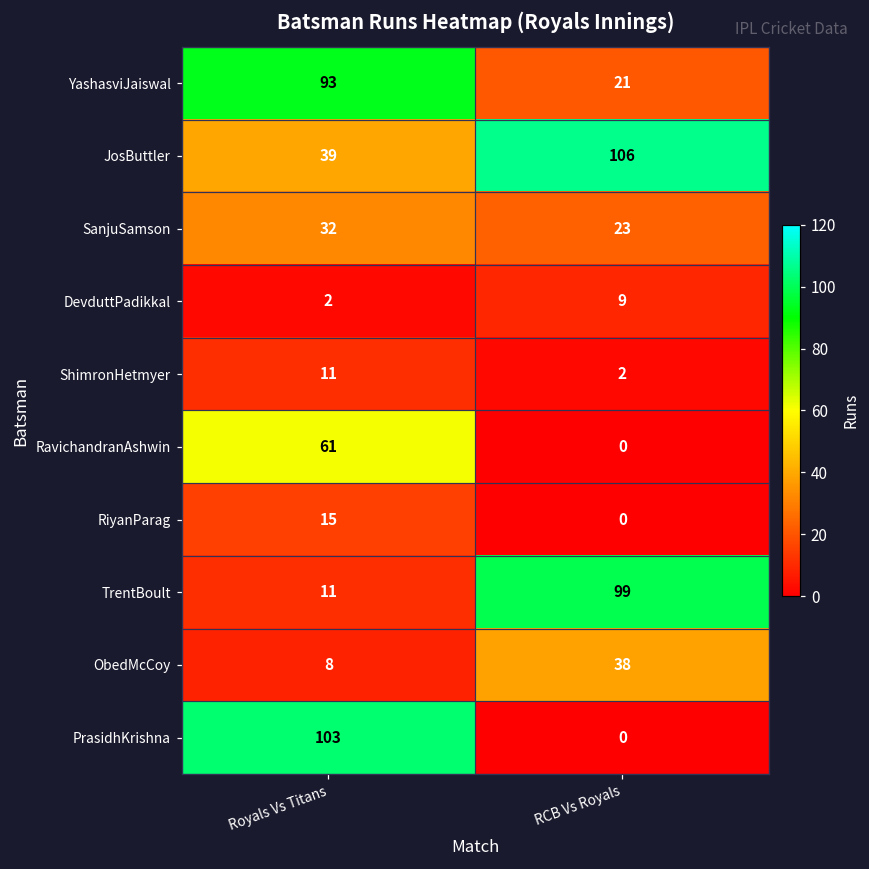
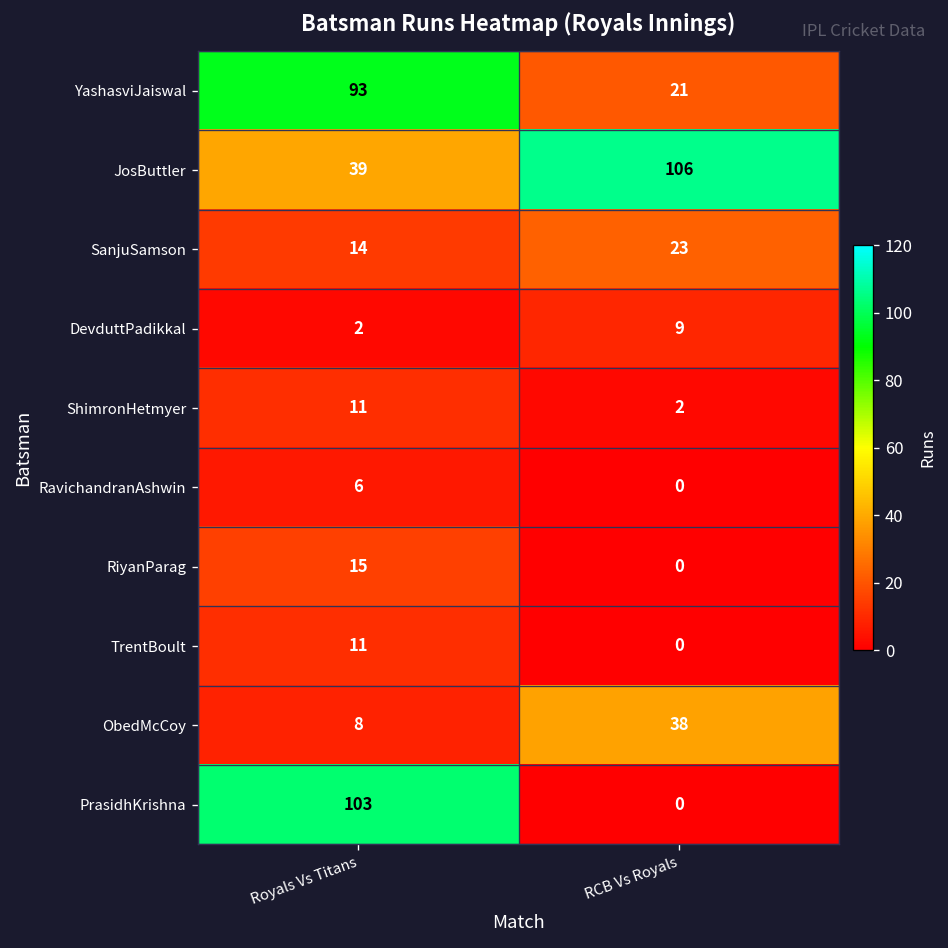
SanjuSamson, Royals Vs Titans: 32 -> 14
RavichandranAshwin, Royals Vs Titans: 61 -> 6
TrentBoult, RCB Vs Royals: 99 -> 0
